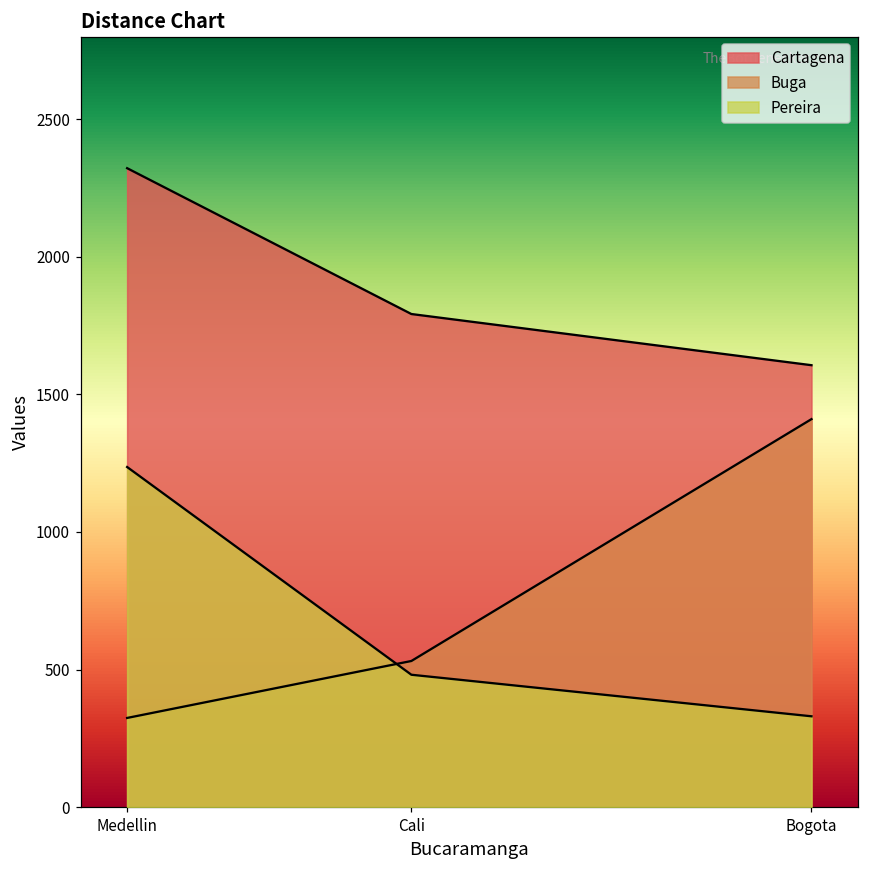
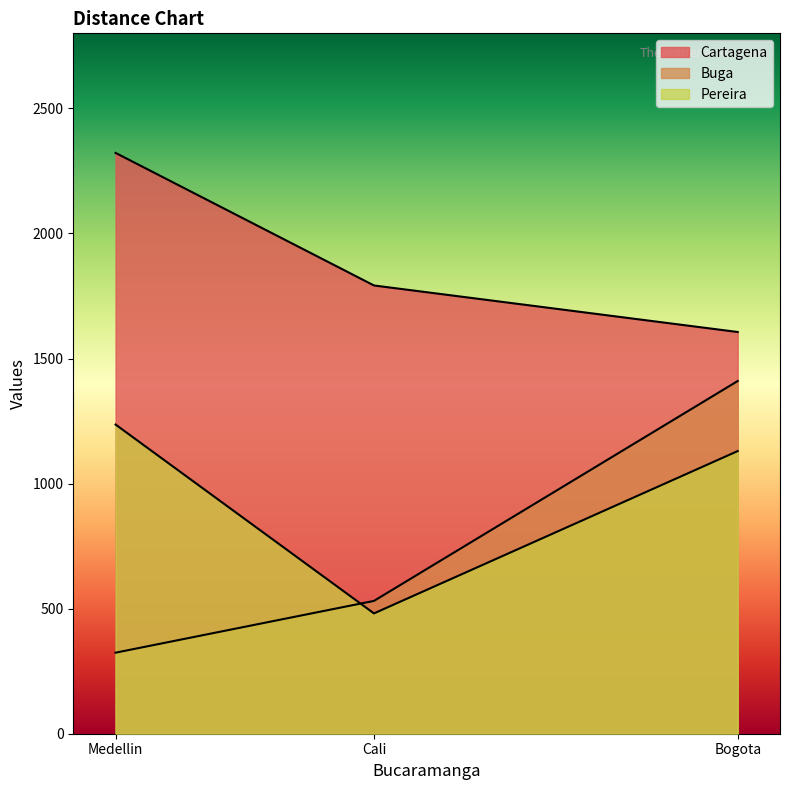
Pereira, Bogota: 330 -> 1130
